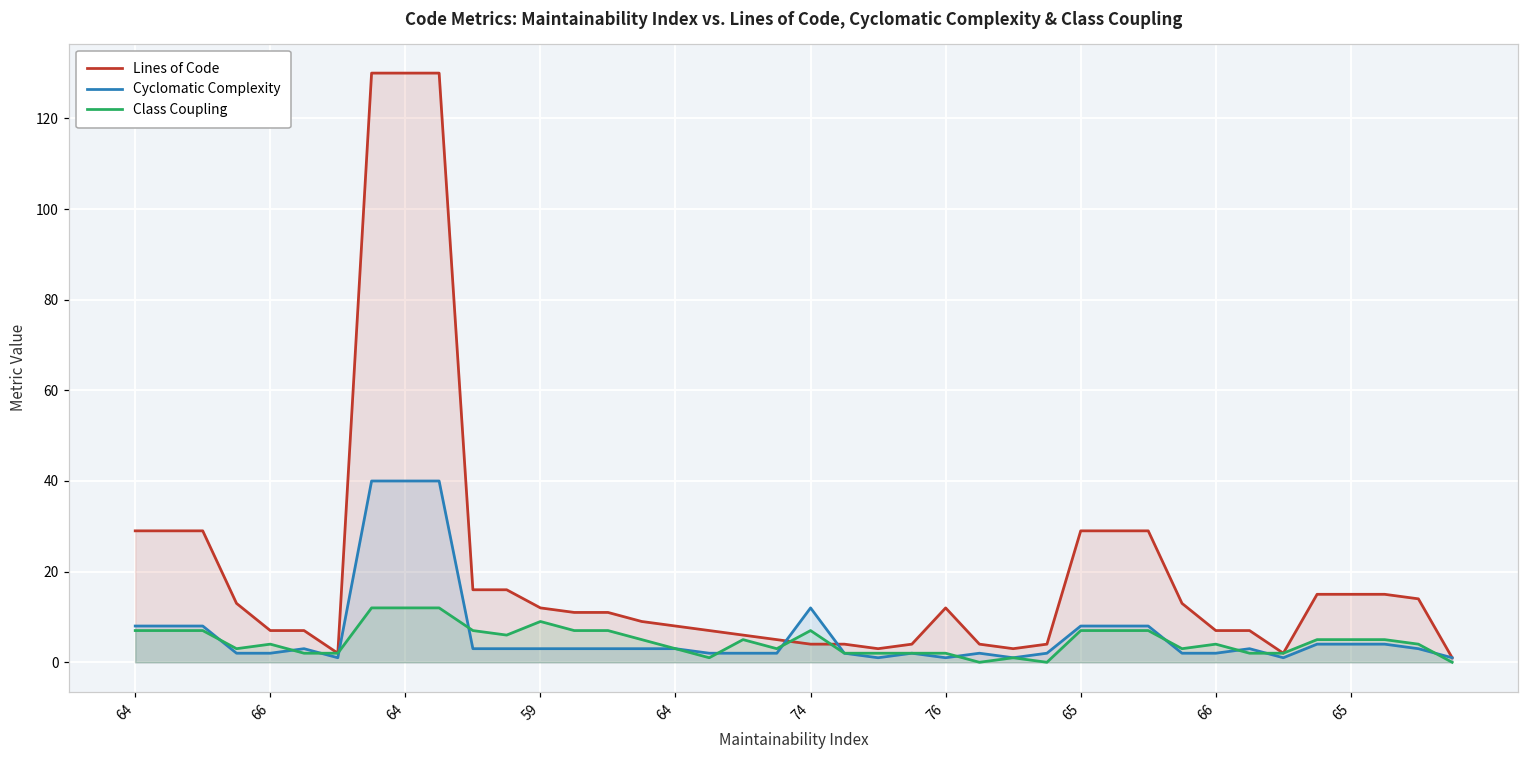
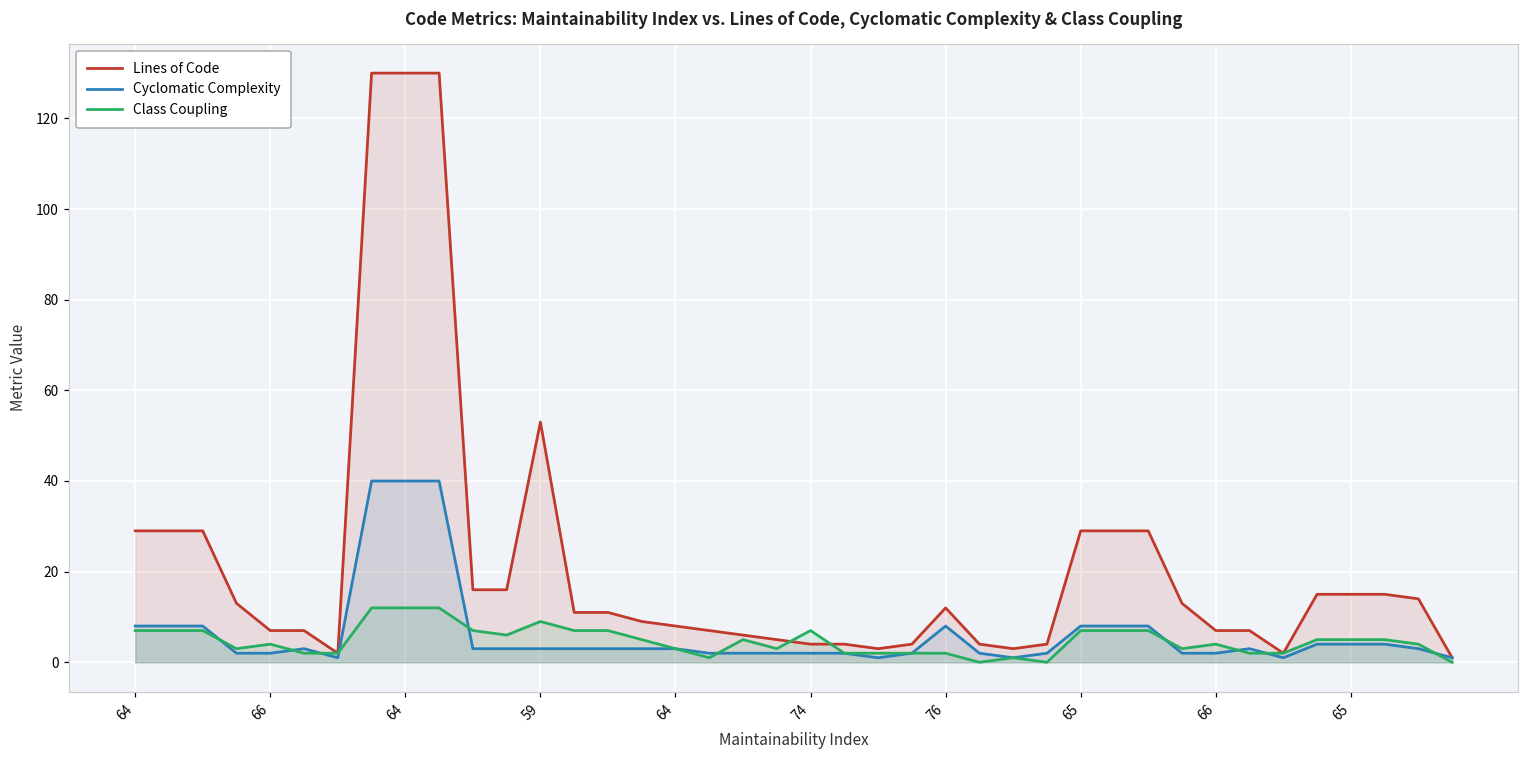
Lines of Code, 59: 12 -> 53
Cyclomatic Complexity, 74: 12 -> 2
Cyclomatic Complexity, 76: 1 -> 8
